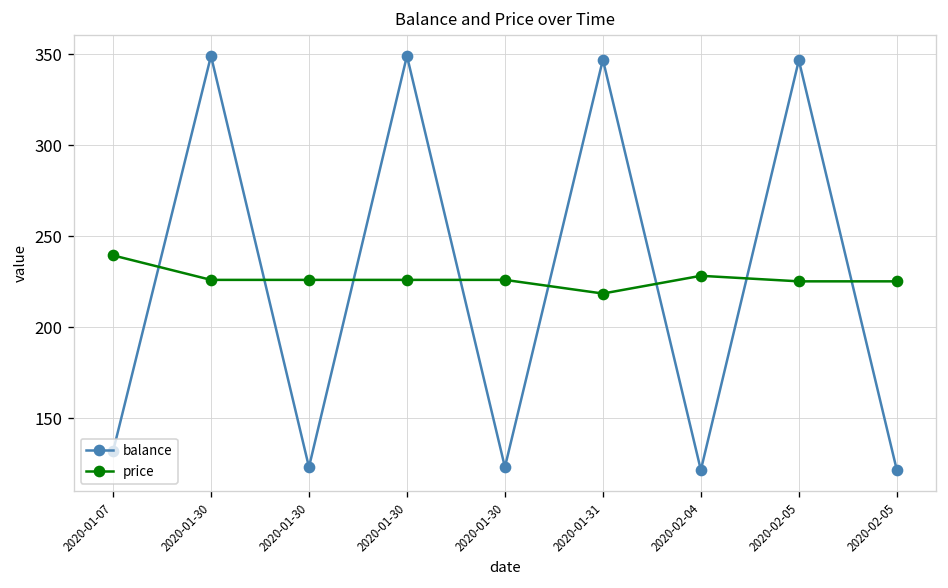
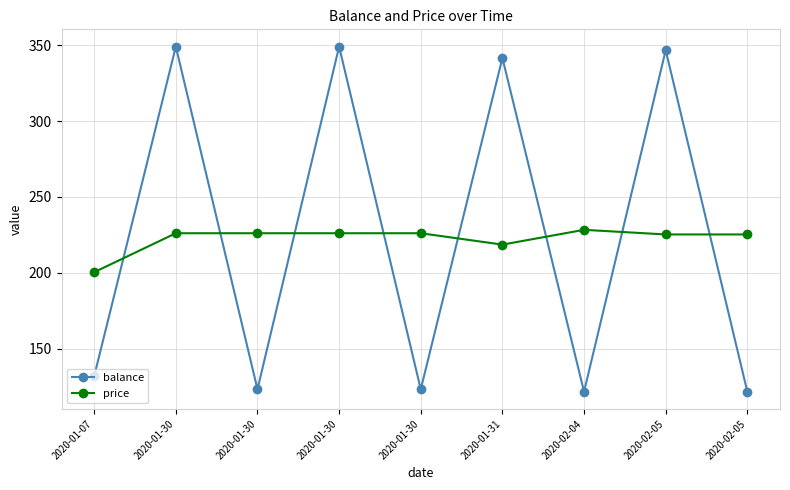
price, 2020-01-07: 240 -> 200
balance, 2020-01-31: 347 -> 342
